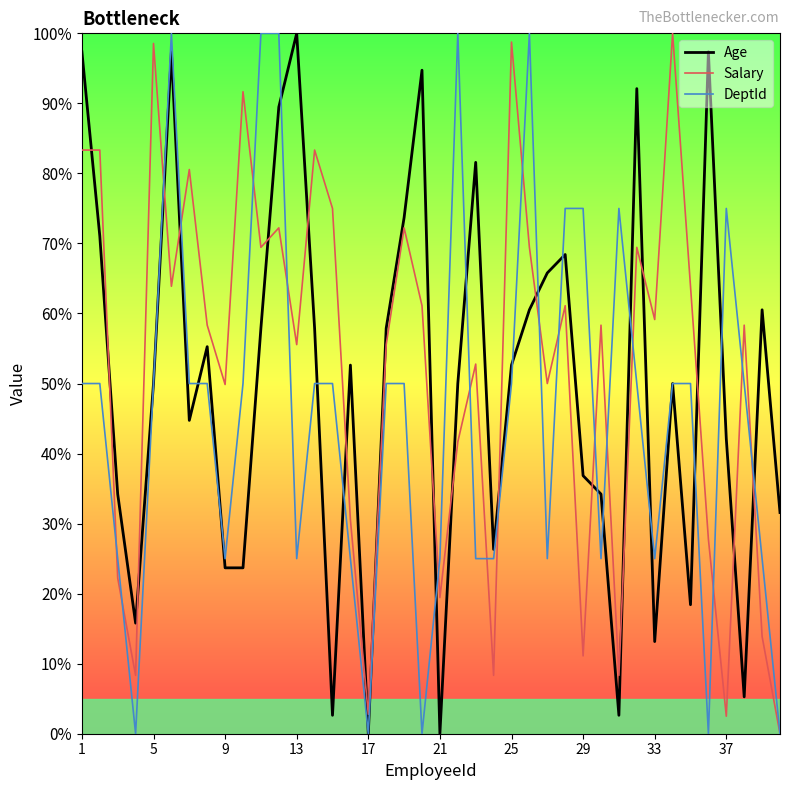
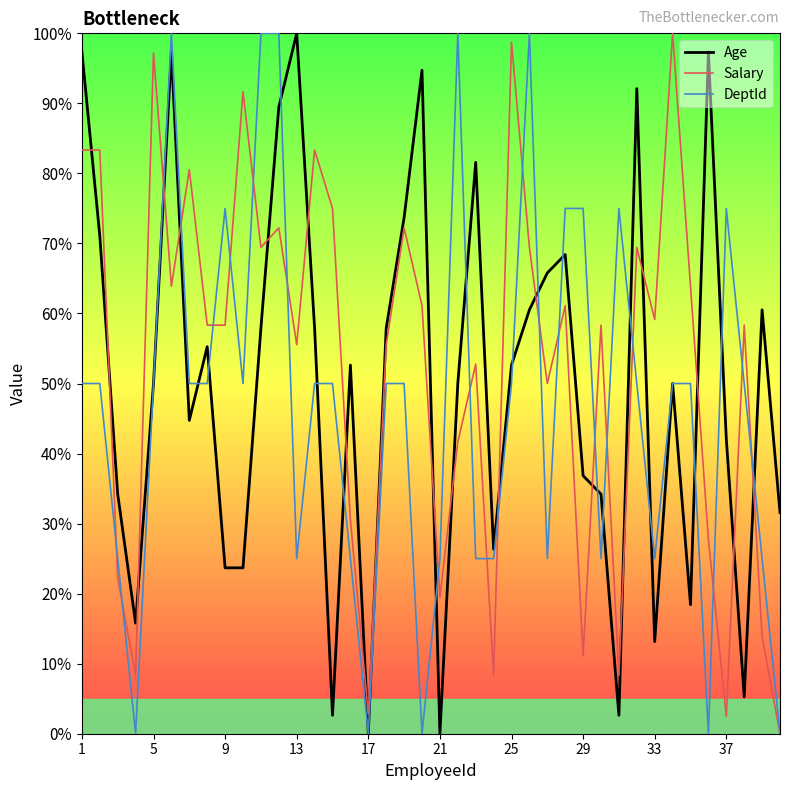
Salary, 5: 99% -> 97%
Salary, 9: 50% -> 58%
DeptId, 9: 25% -> 75%
